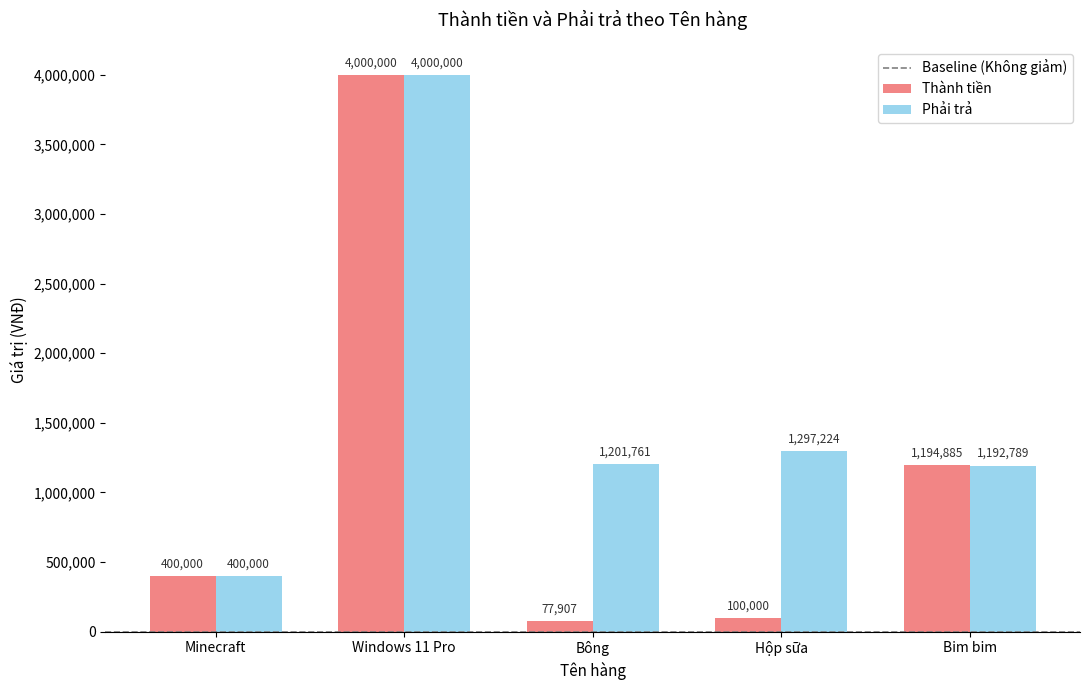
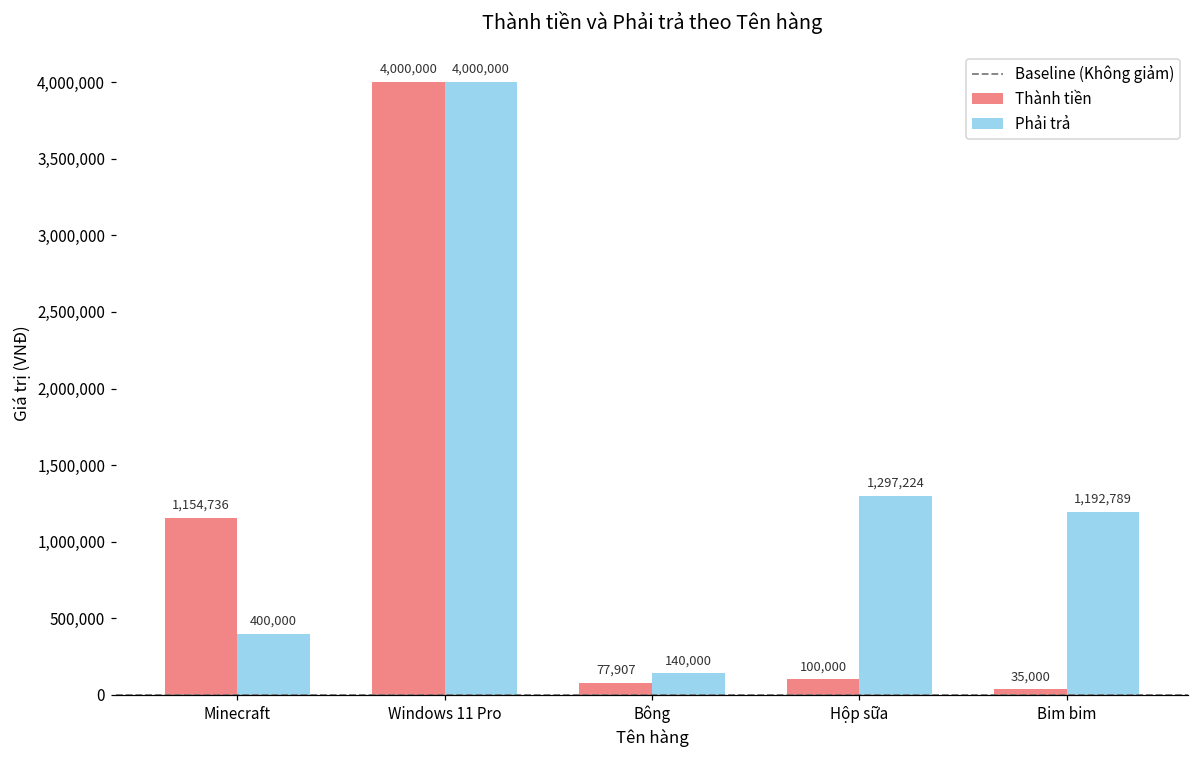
Thành tiền, Minecraft: 400,000 -> 1,154,736
Phải trả, Bông: 1,201,761 -> 140,000
Thành tiền, Bim bim: 1,194,885 -> 35,000
